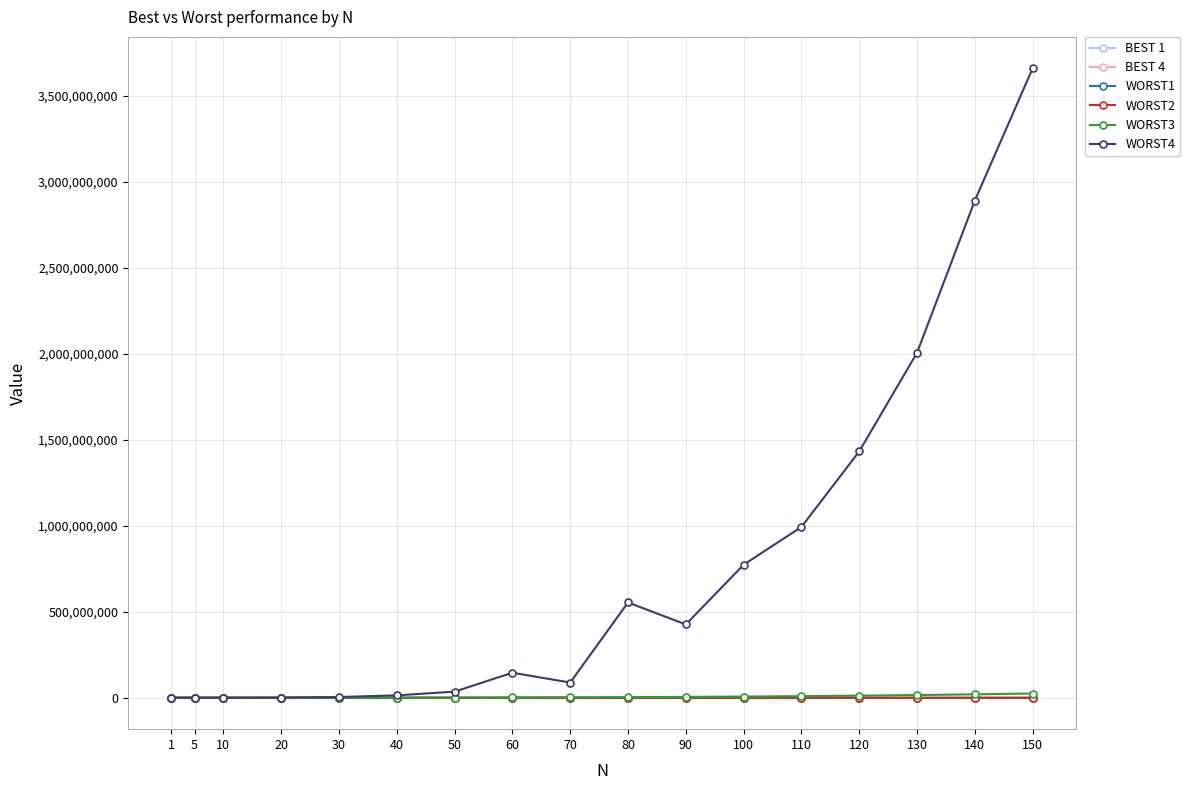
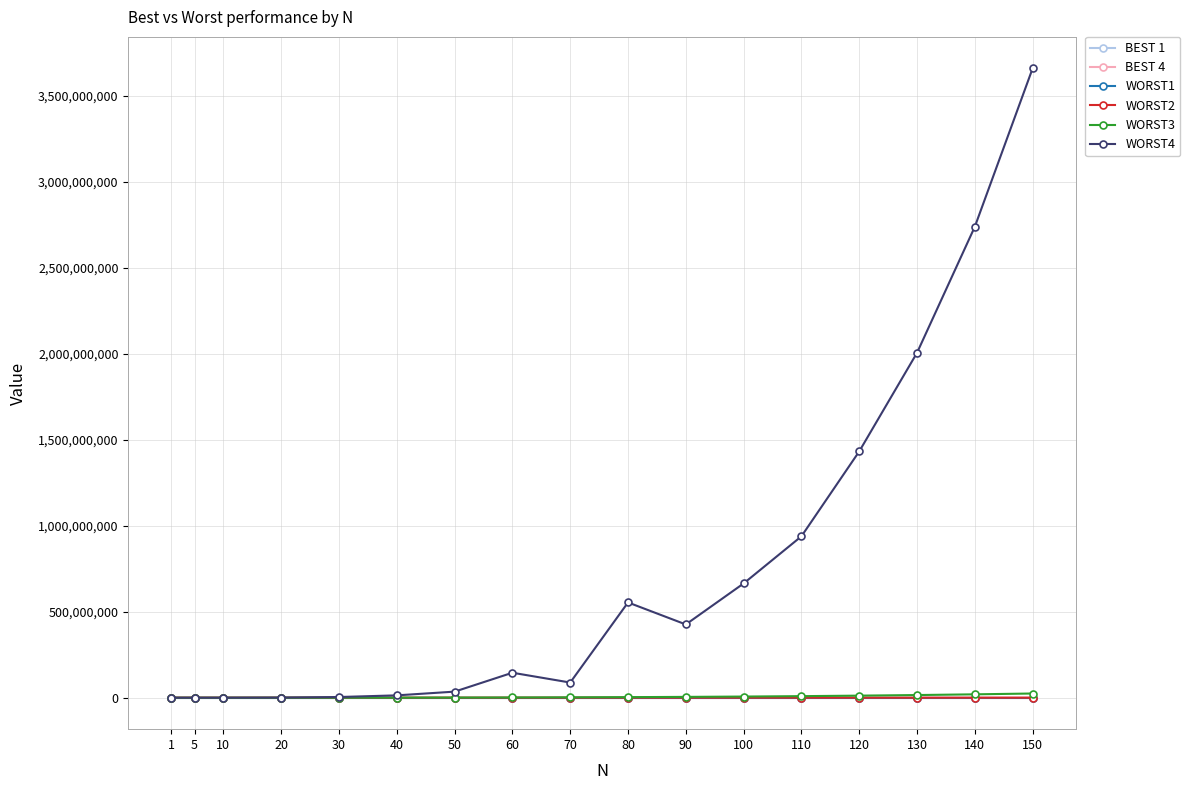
WORST4, 100: 770,000,000 -> 660,000,000
WORST4, 110: 990,000,000 -> 940,000,000
WORST4, 140: 2,890,000,000 -> 2,740,000,000
